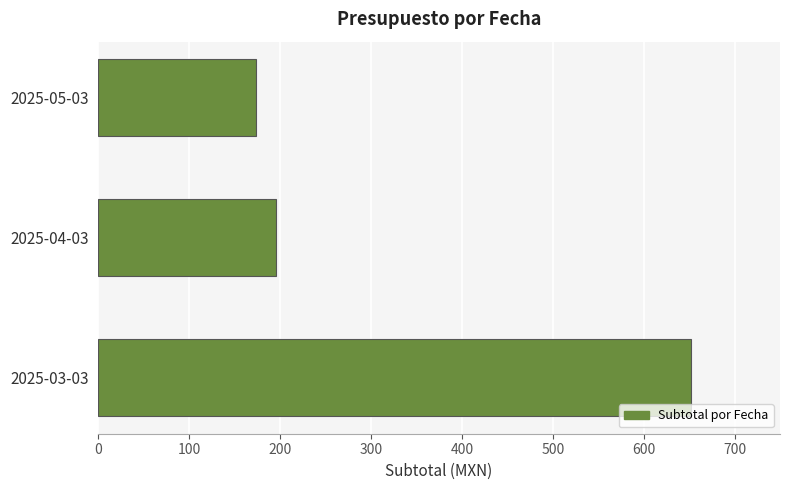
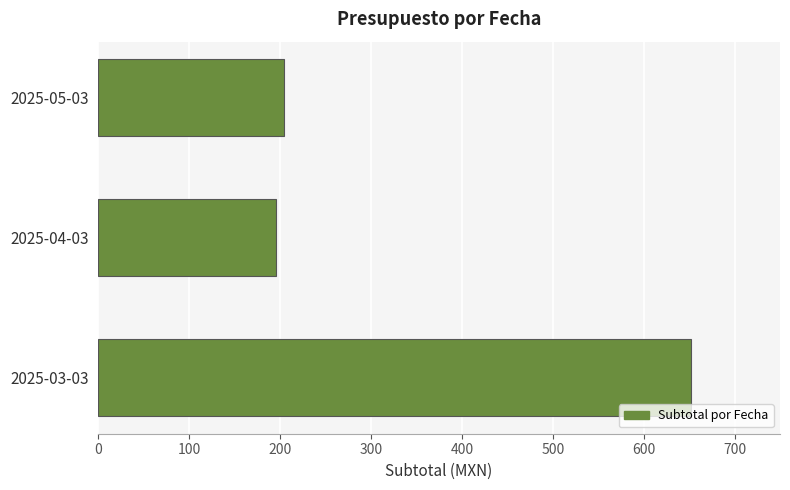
2025-05-03: 170 -> 200
